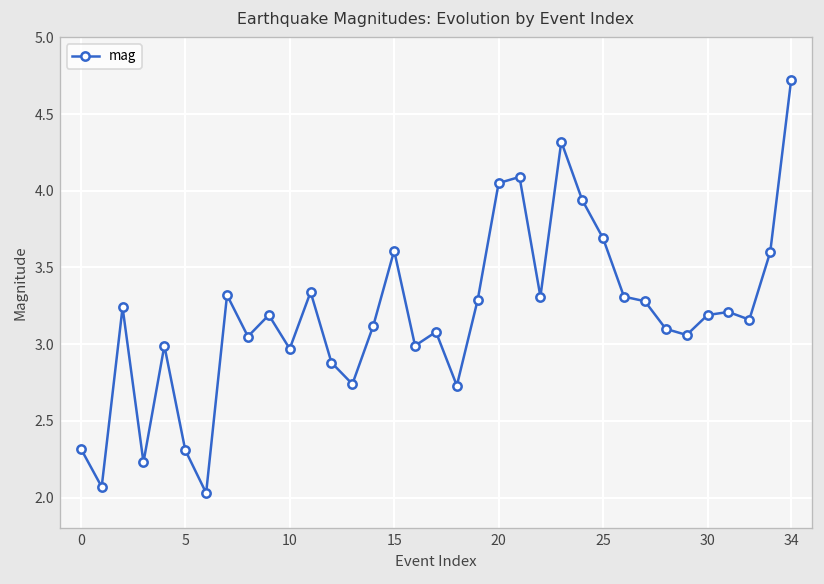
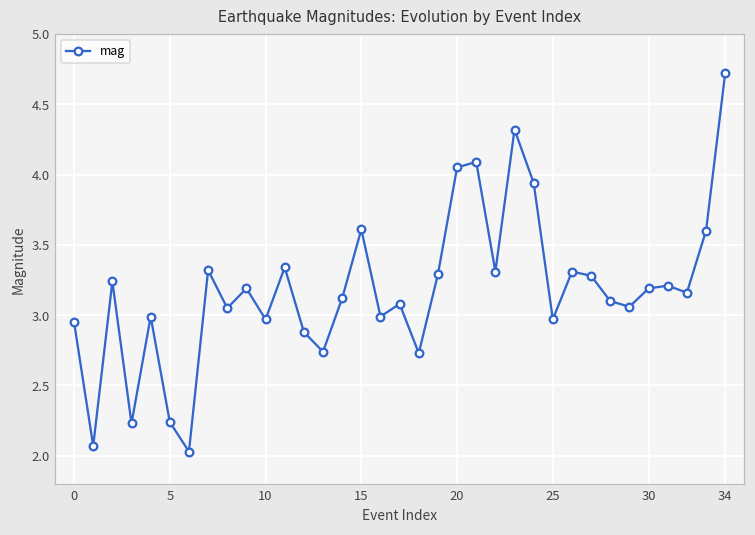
0: 2.32 -> 2.95
5: 2.31 -> 2.24
25: 3.69 -> 2.97
